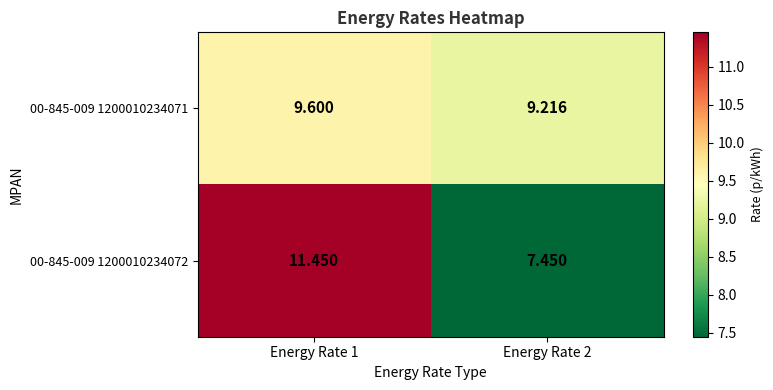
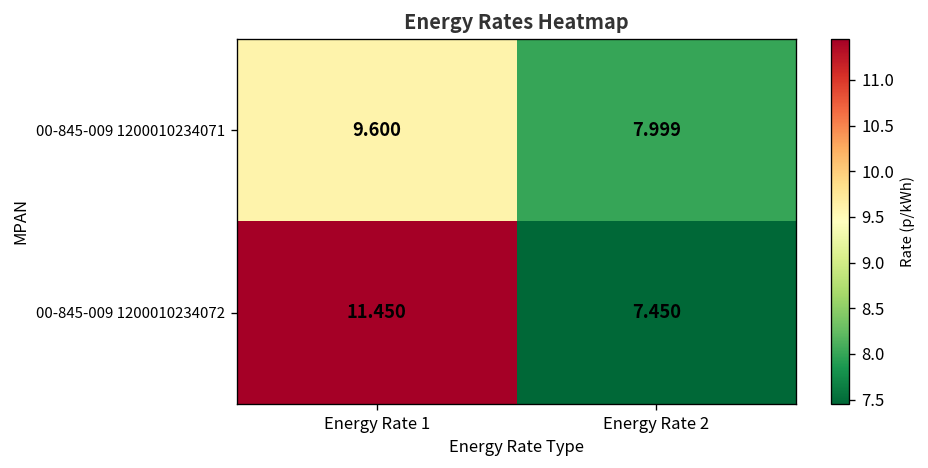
00-845-009 1200010234071, Energy Rate 2: 9.216 -> 7.999
